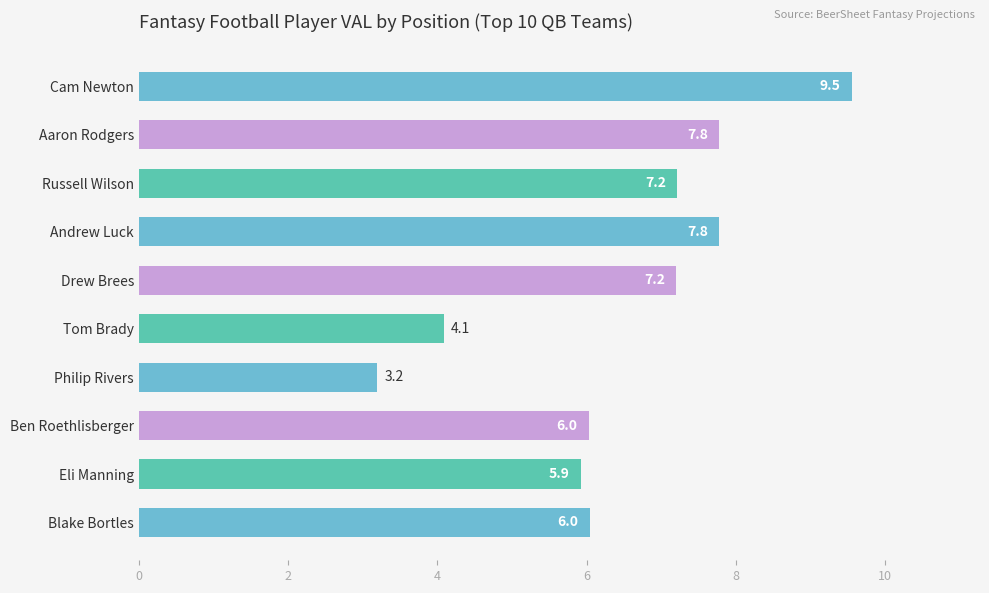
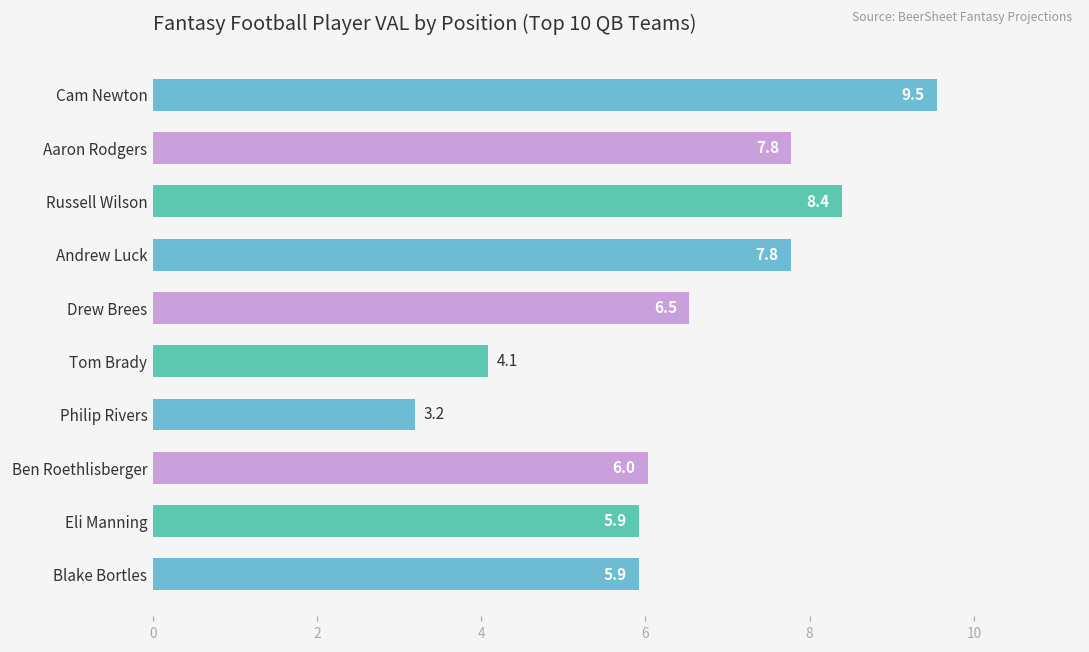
Russell Wilson: 7.2 -> 8.4
Drew Brees: 7.2 -> 6.5
Blake Bortles: 6.0 -> 5.9
